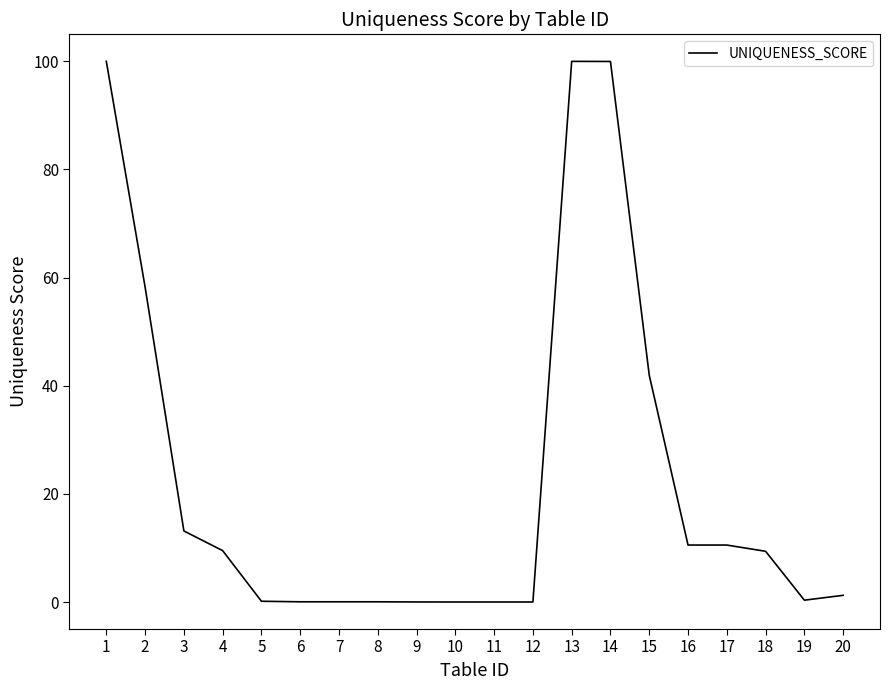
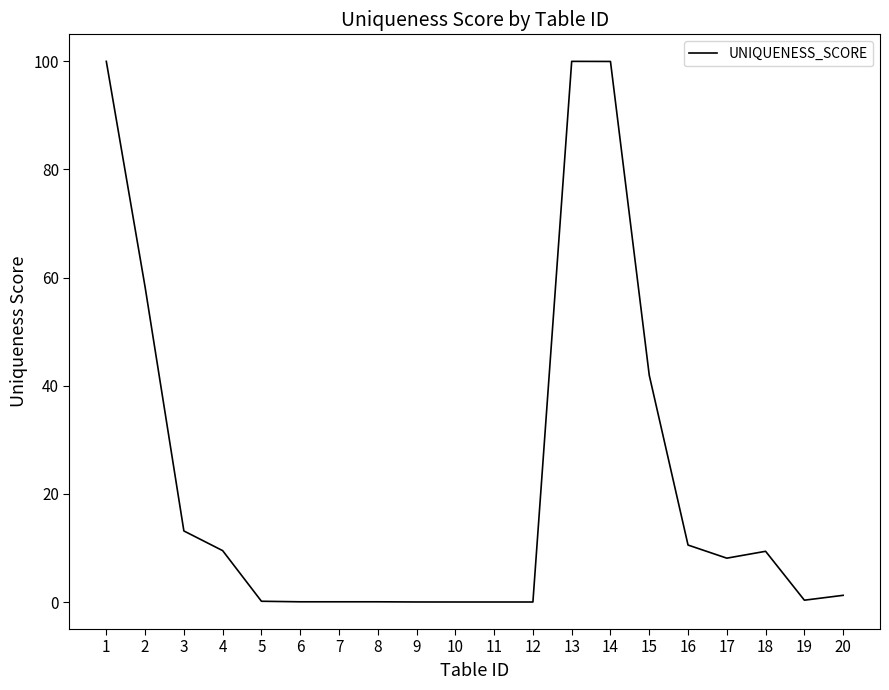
17: 11 -> 8
